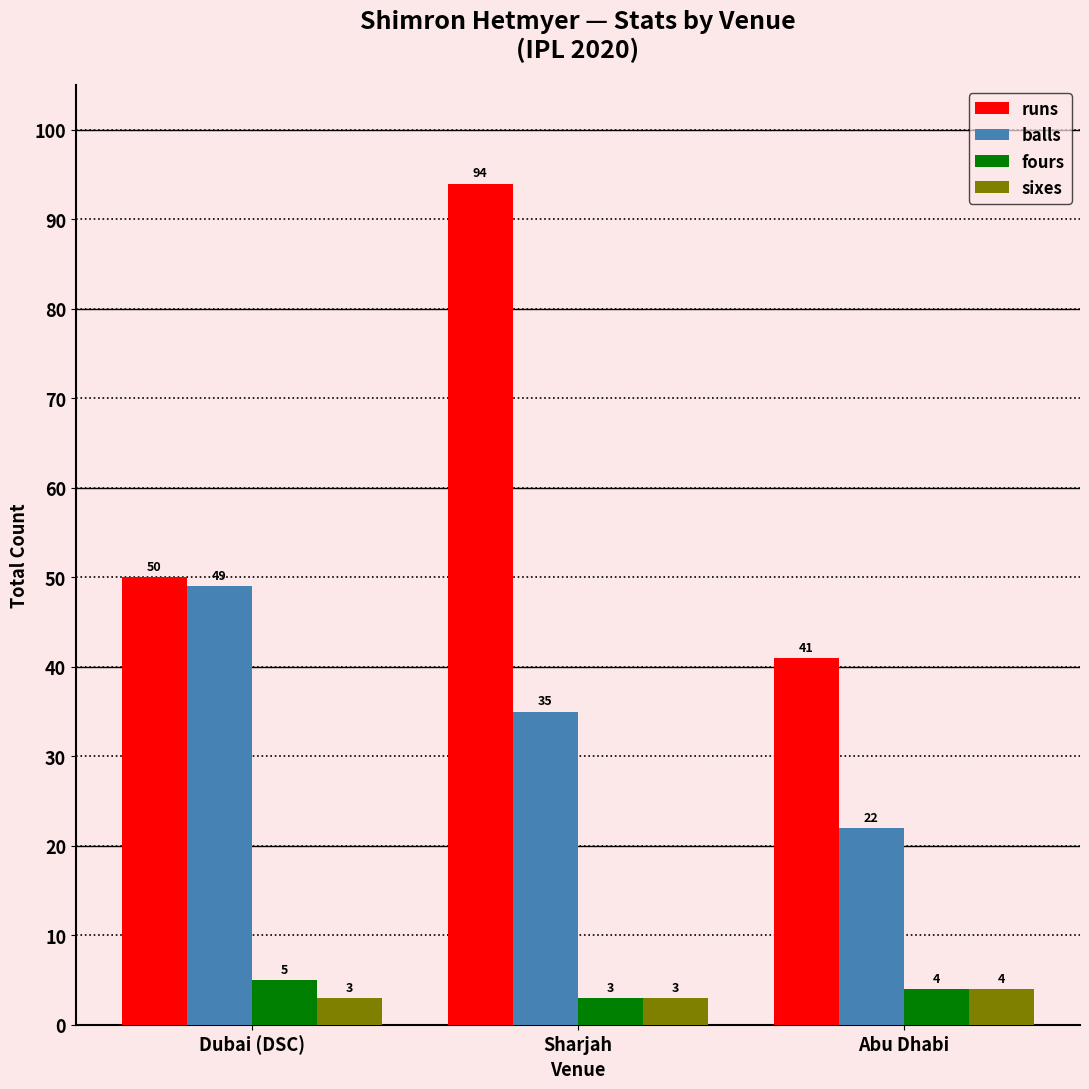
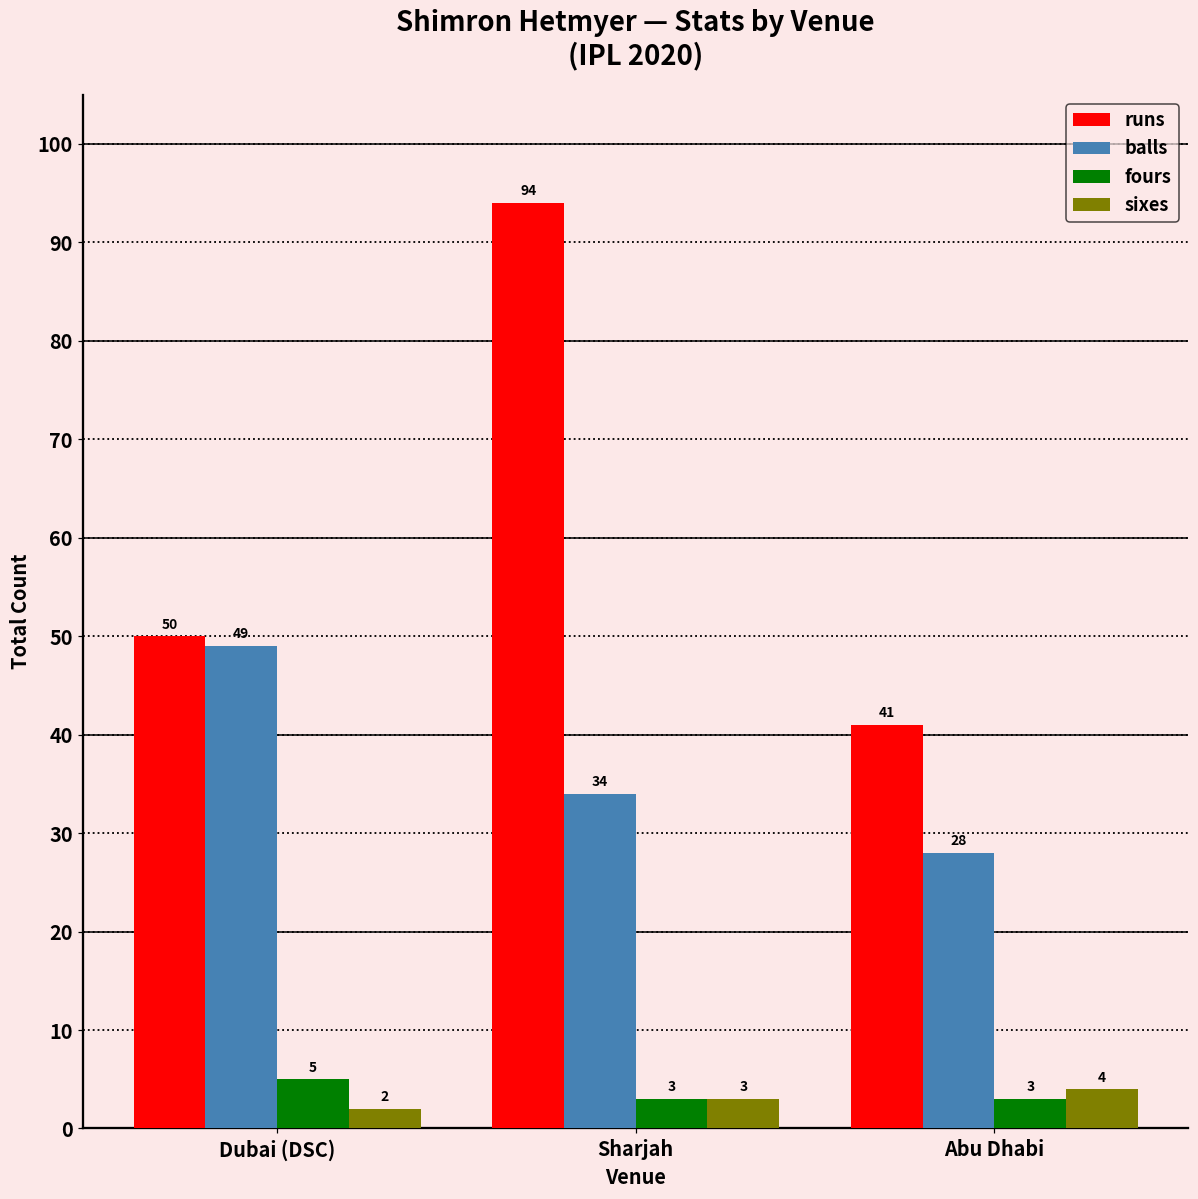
sixes, Dubai (DSC): 3 -> 2
balls, Sharjah: 35 -> 34
balls, Abu Dhabi: 22 -> 28
fours, Abu Dhabi: 4 -> 3
